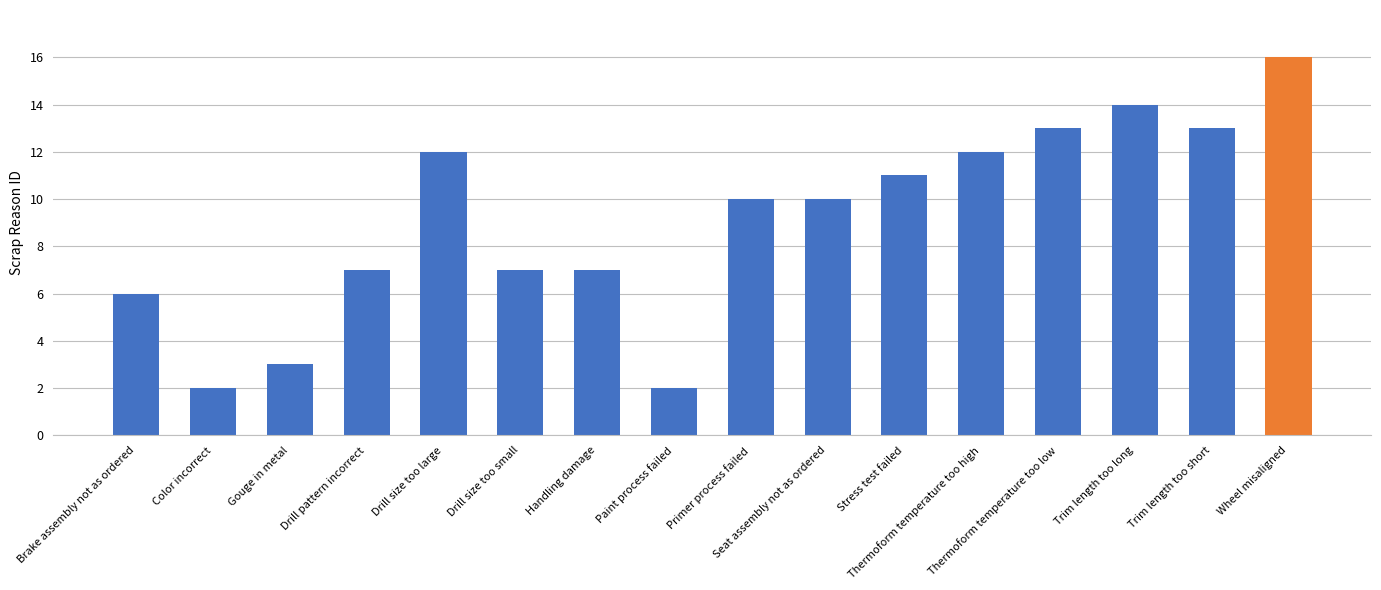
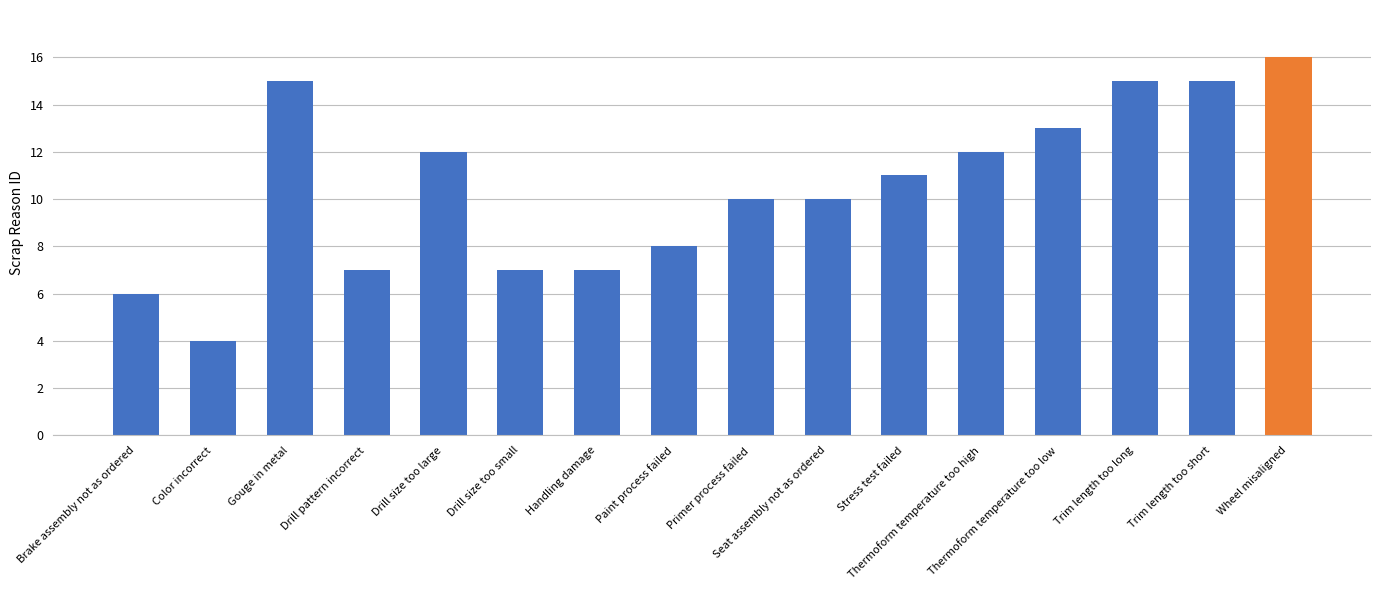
Color incorrect: 2 -> 4
Gouge in metal: 3 -> 15
Paint process failed: 2 -> 8
Trim length too long: 14 -> 15
Trim length too short: 13 -> 15
